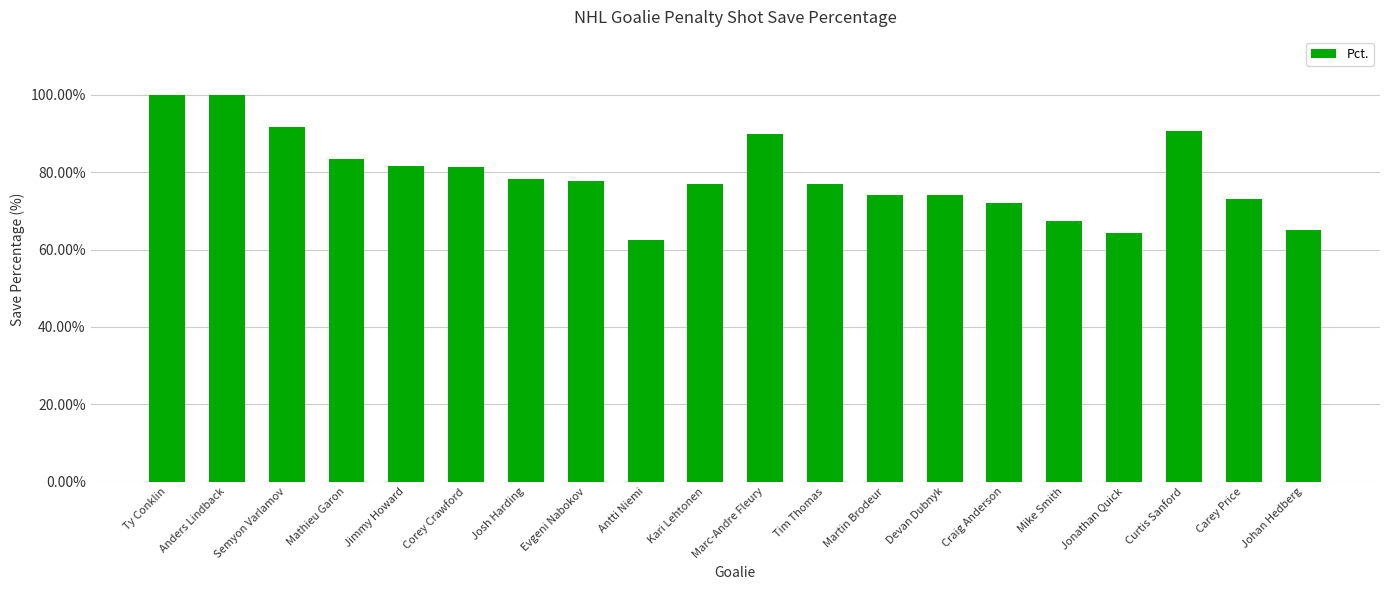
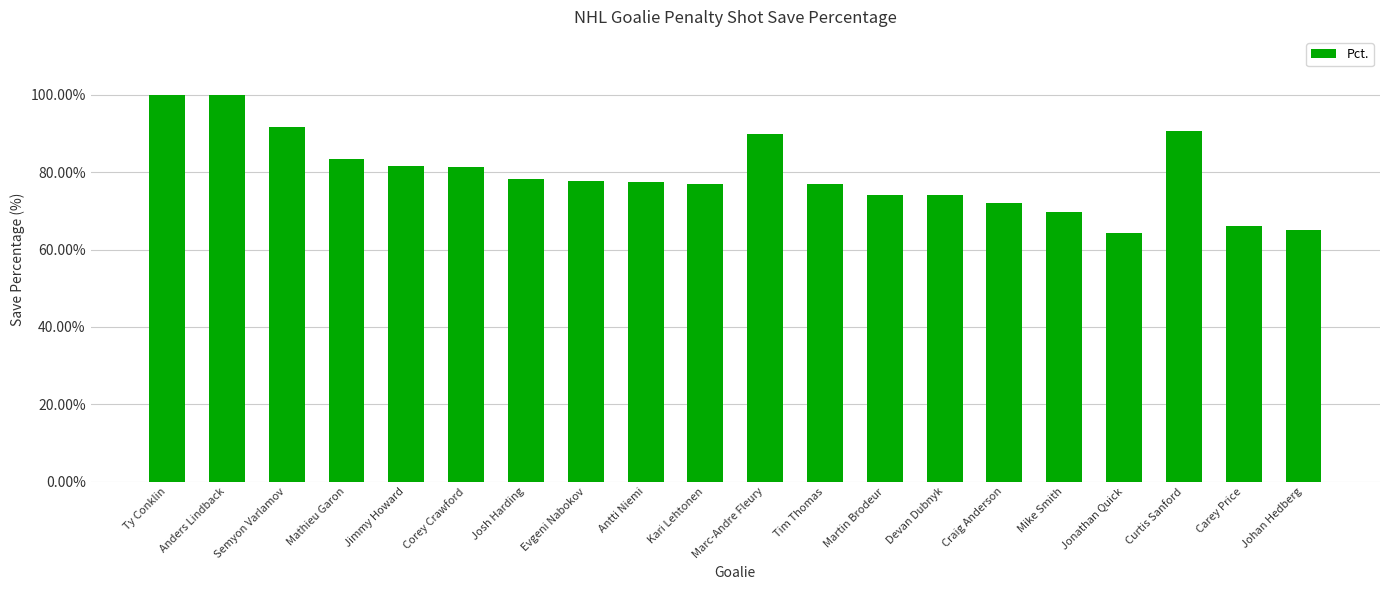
Antti Niemi: 63% -> 78%
Mike Smith: 67% -> 70%
Carey Price: 73% -> 66%
